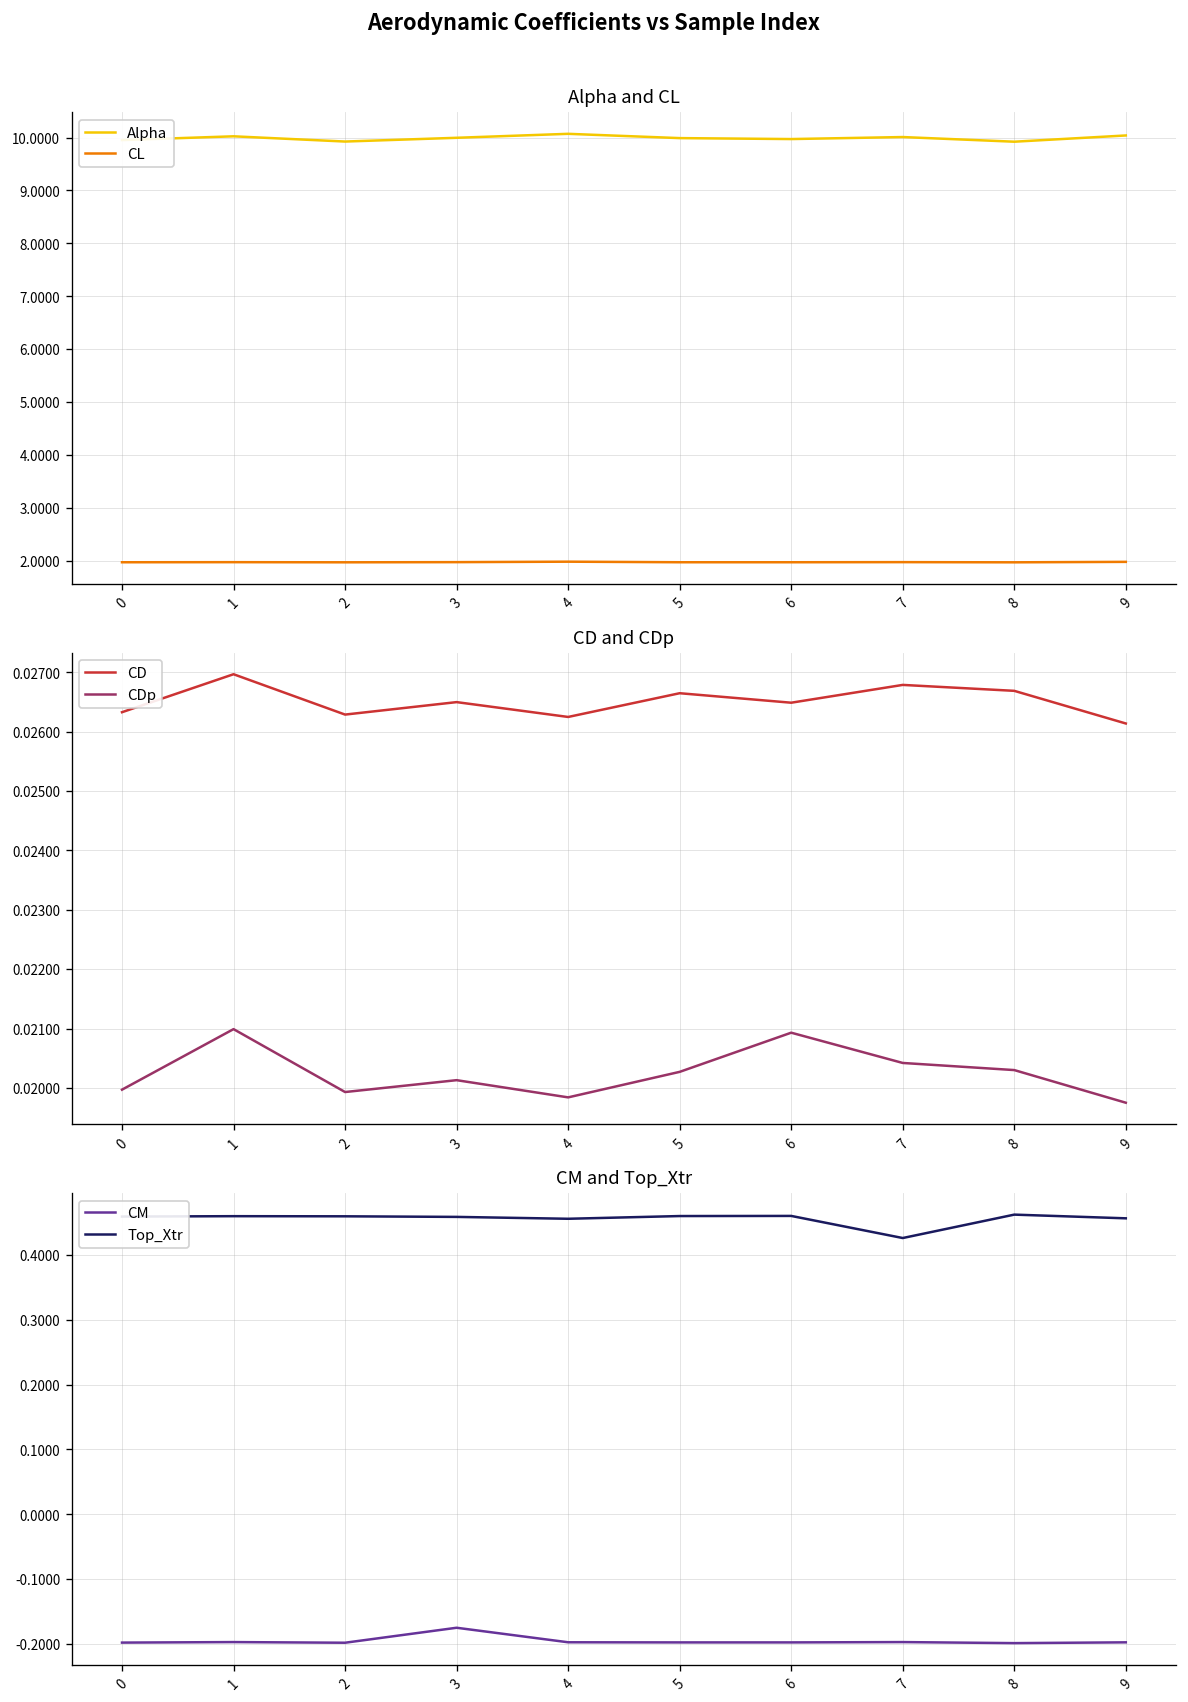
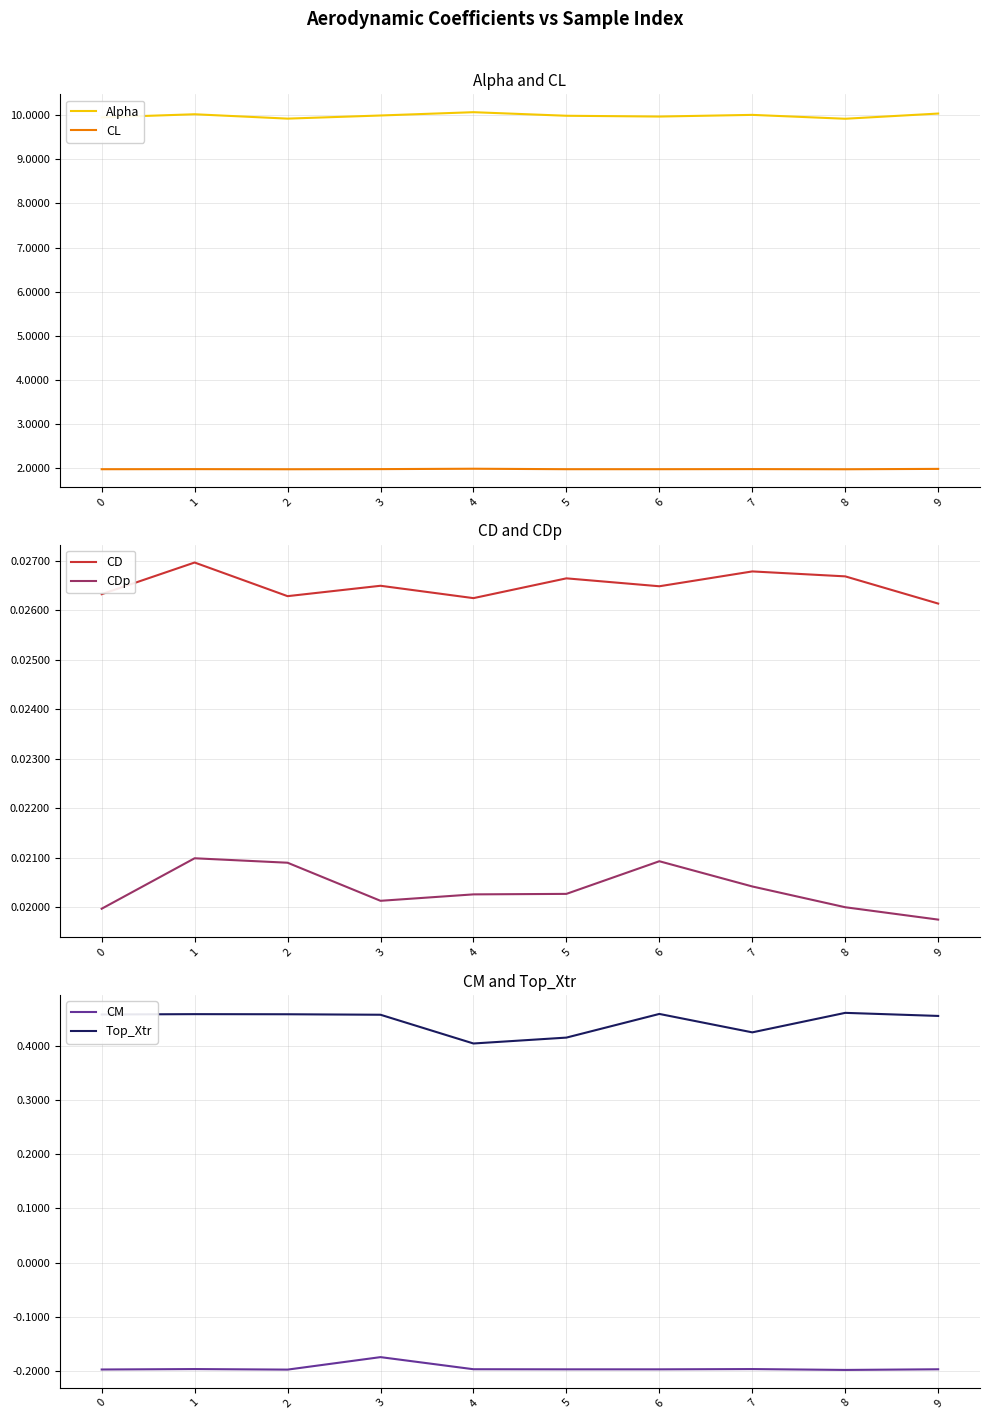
CD and CDp, CDp, 2: 0.0199 -> 0.0209
CD and CDp, CDp, 4: 0.0198 -> 0.0203
CD and CDp, CDp, 8: 0.0203 -> 0.0200
CM and Top_Xtr, Top_Xtr, 4: 0.46 -> 0.41
CM and Top_Xtr, Top_Xtr, 5: 0.46 -> 0.42
